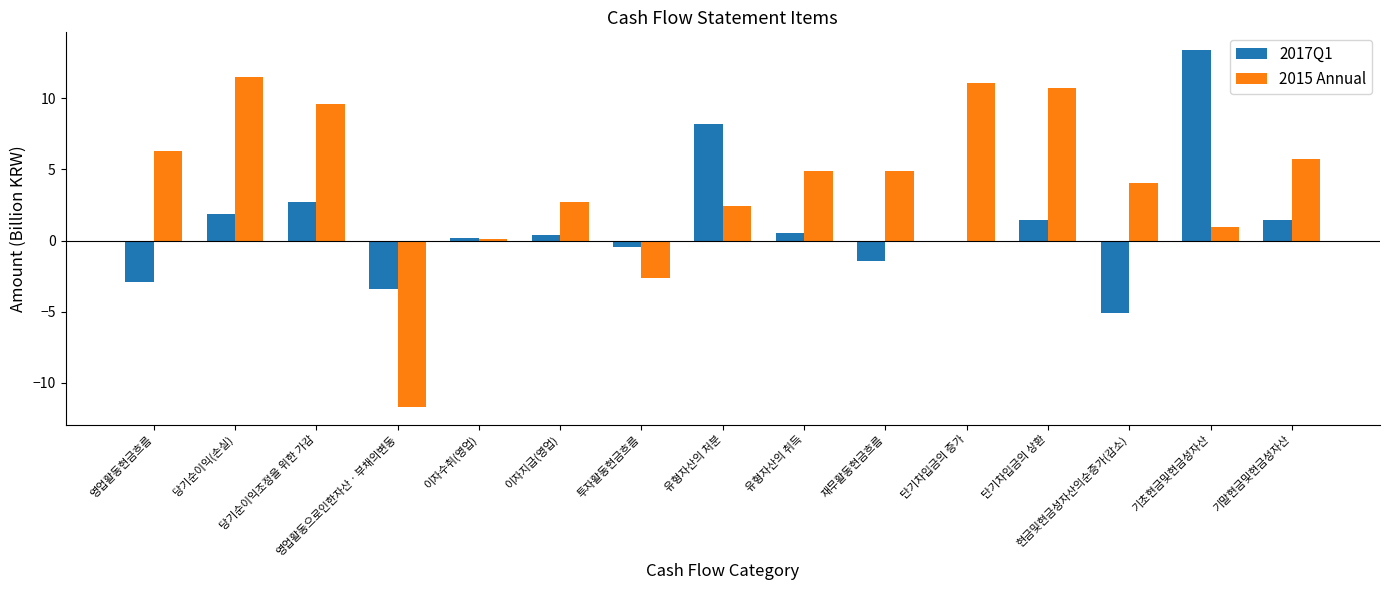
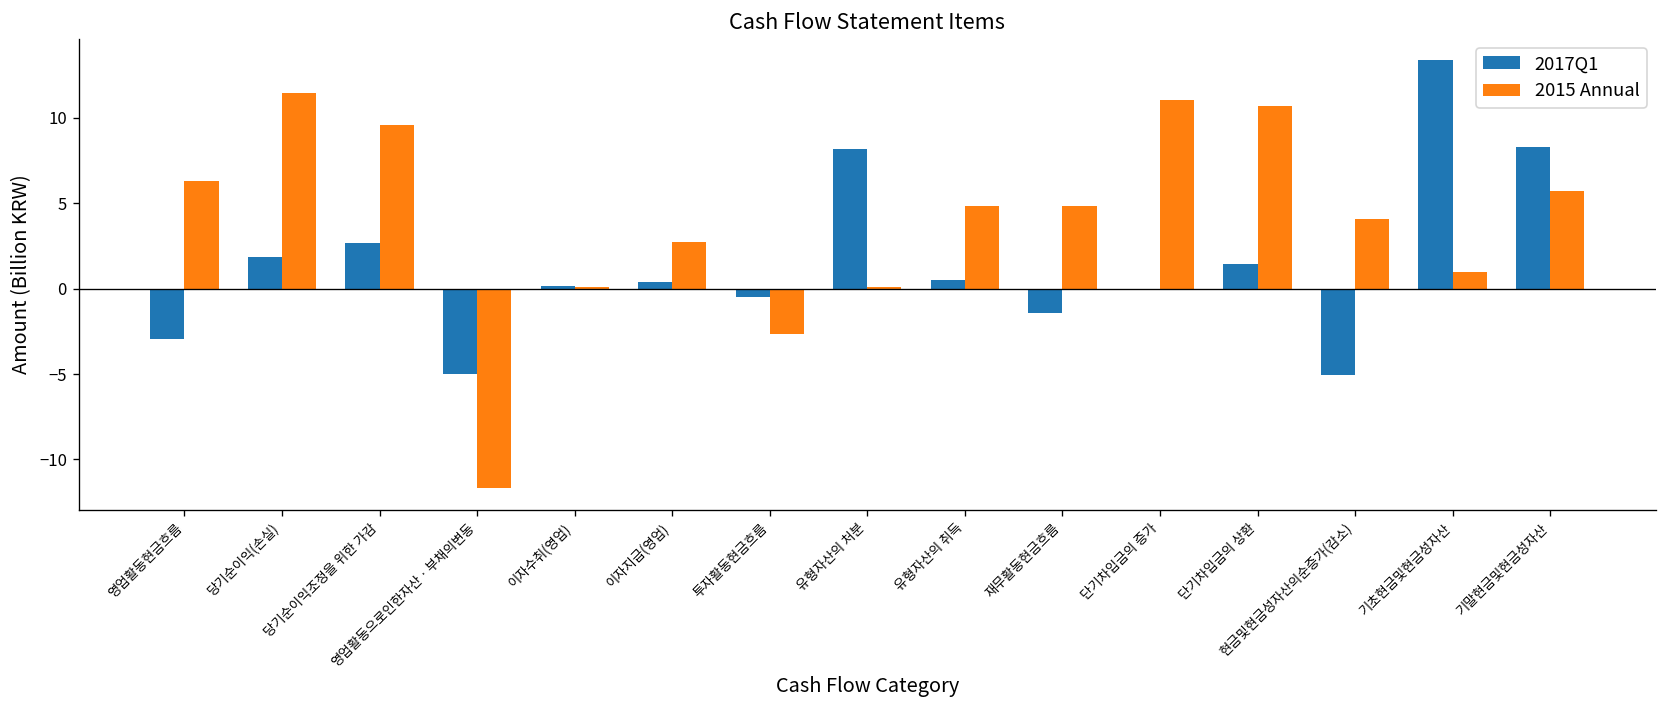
2017Q1, 영업활동으로인한자산ㆍ부채의변동: -3.4 -> -5.0
2015 Annual, 유형자산의 처분: 2.4 -> 0.1
2017Q1, 기말현금및현금성자산: 1.4 -> 8.3
